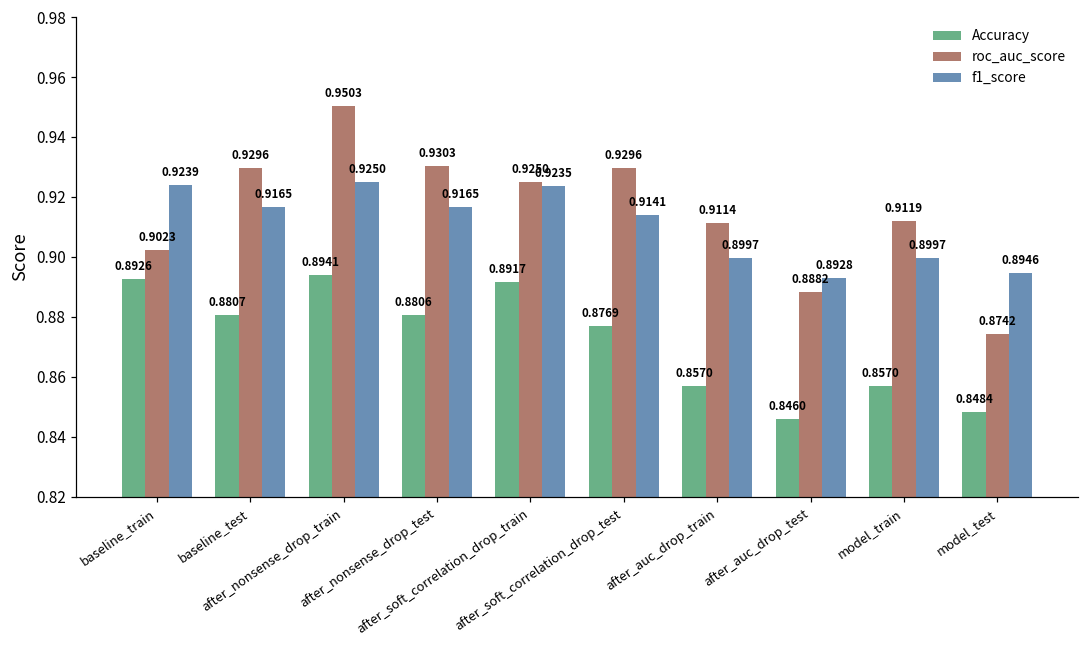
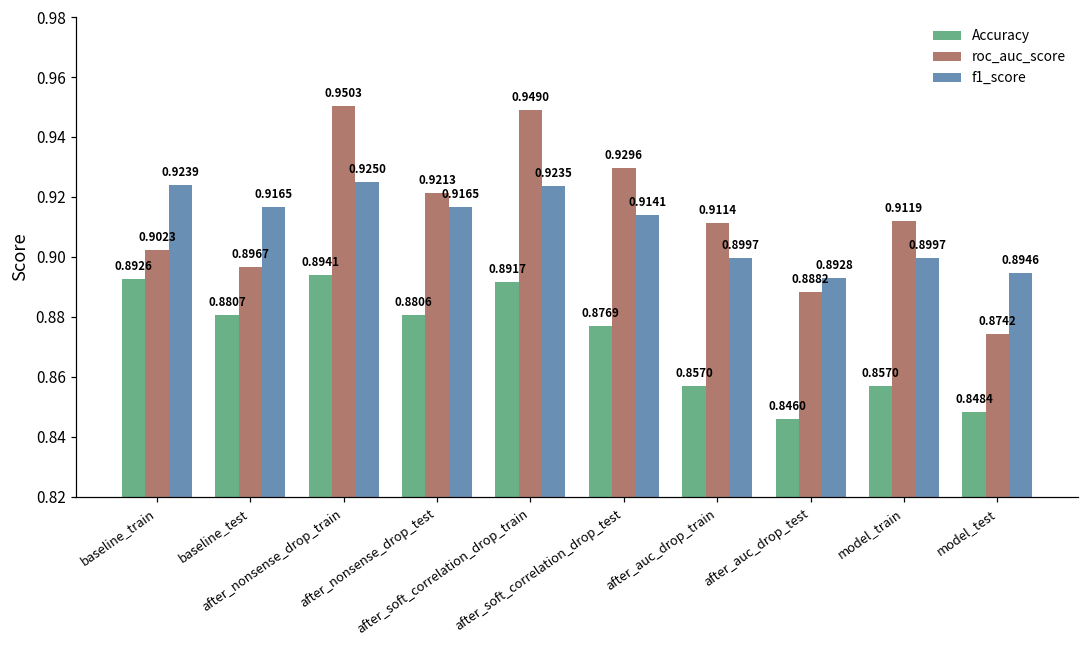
roc_auc_score, baseline_test: 0.9296 -> 0.8967
roc_auc_score, after_nonsense_drop_test: 0.9303 -> 0.9213
roc_auc_score, after_soft_correlation_drop_train: 0.9250 -> 0.9490
